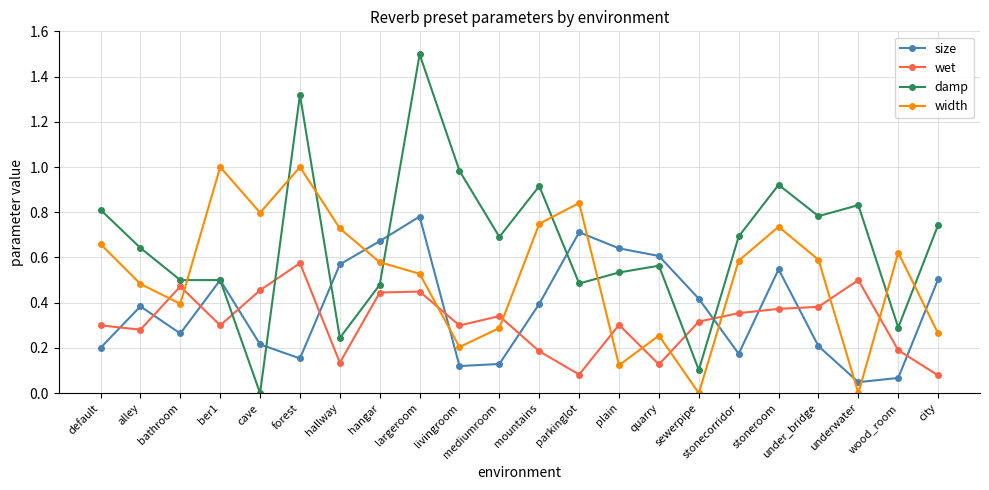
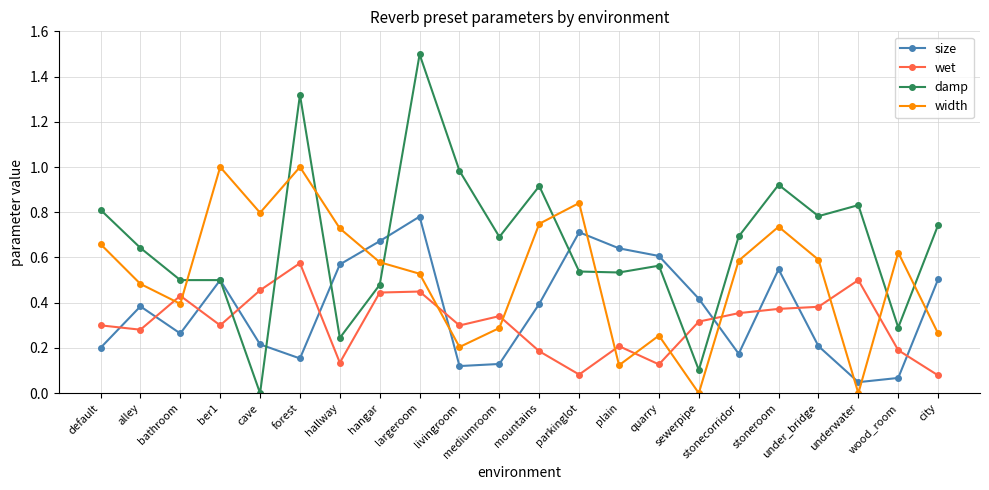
wet, bathroom: 0.47 -> 0.43
damp, parkinglot: 0.49 -> 0.54
wet, plain: 0.30 -> 0.21
